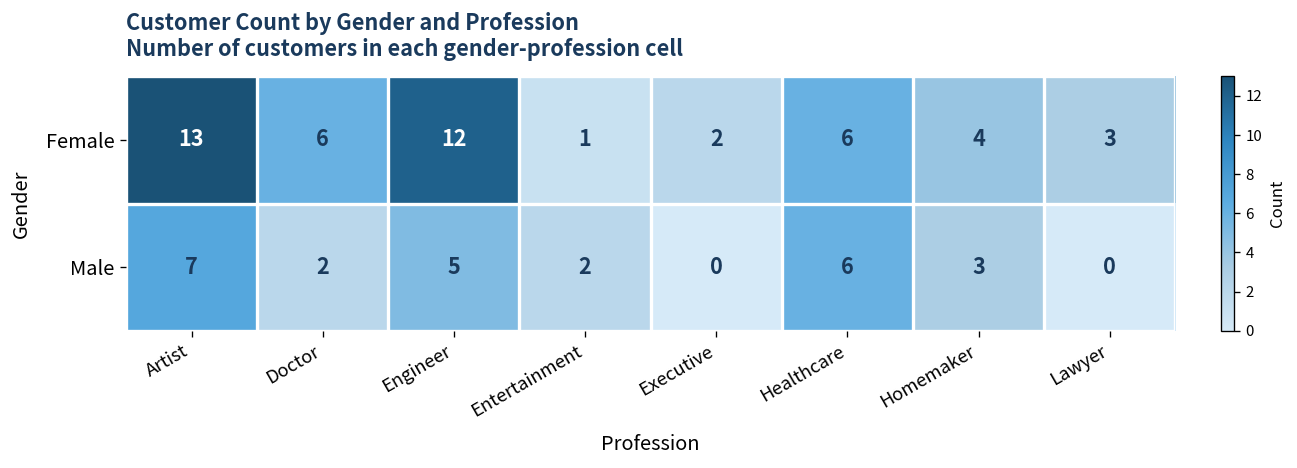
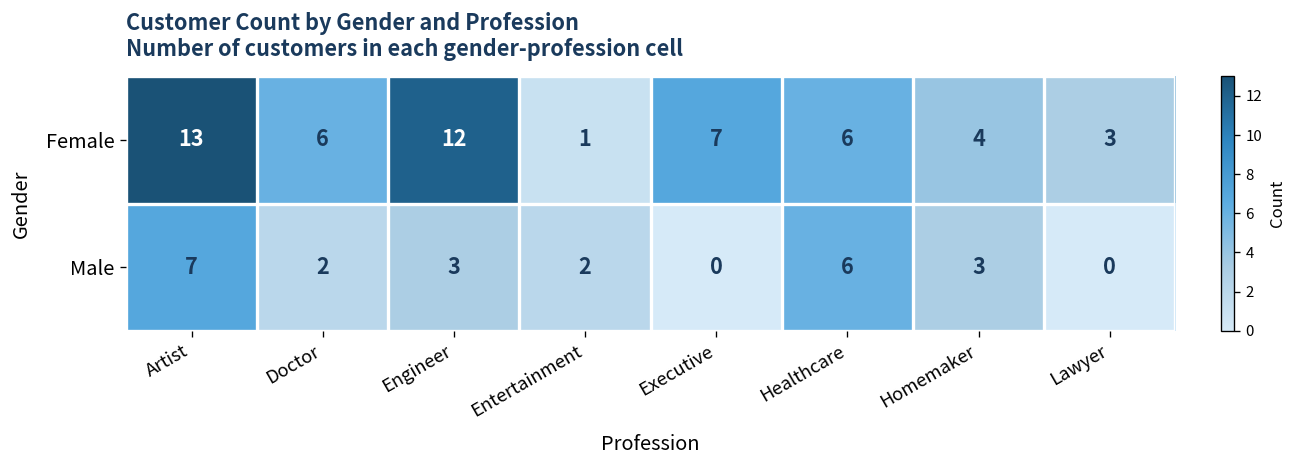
Female, Executive: 2 -> 7
Male, Engineer: 5 -> 3
